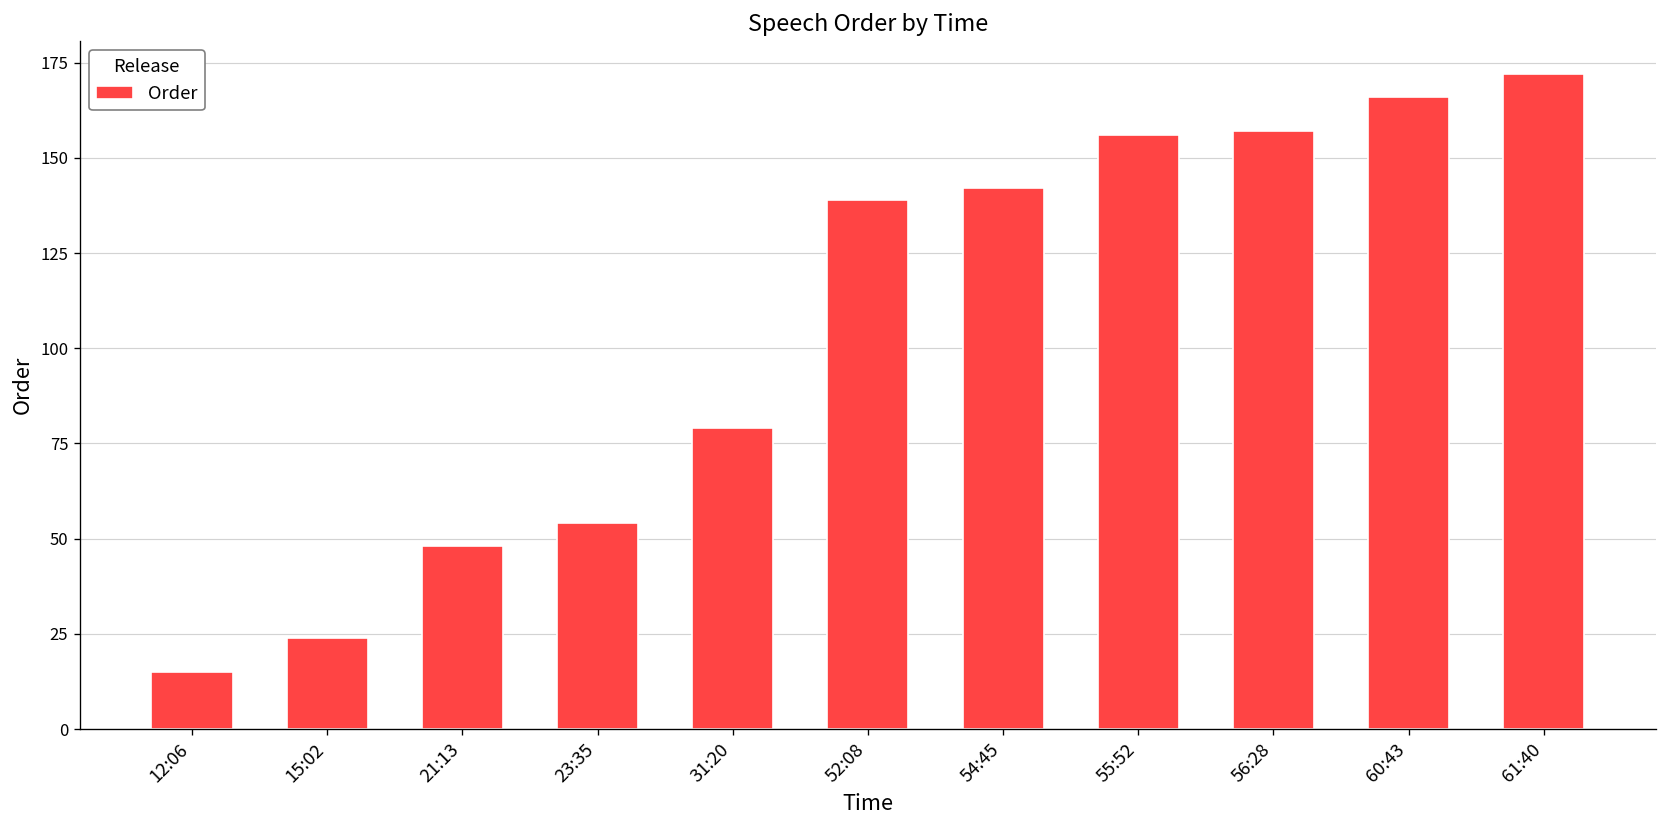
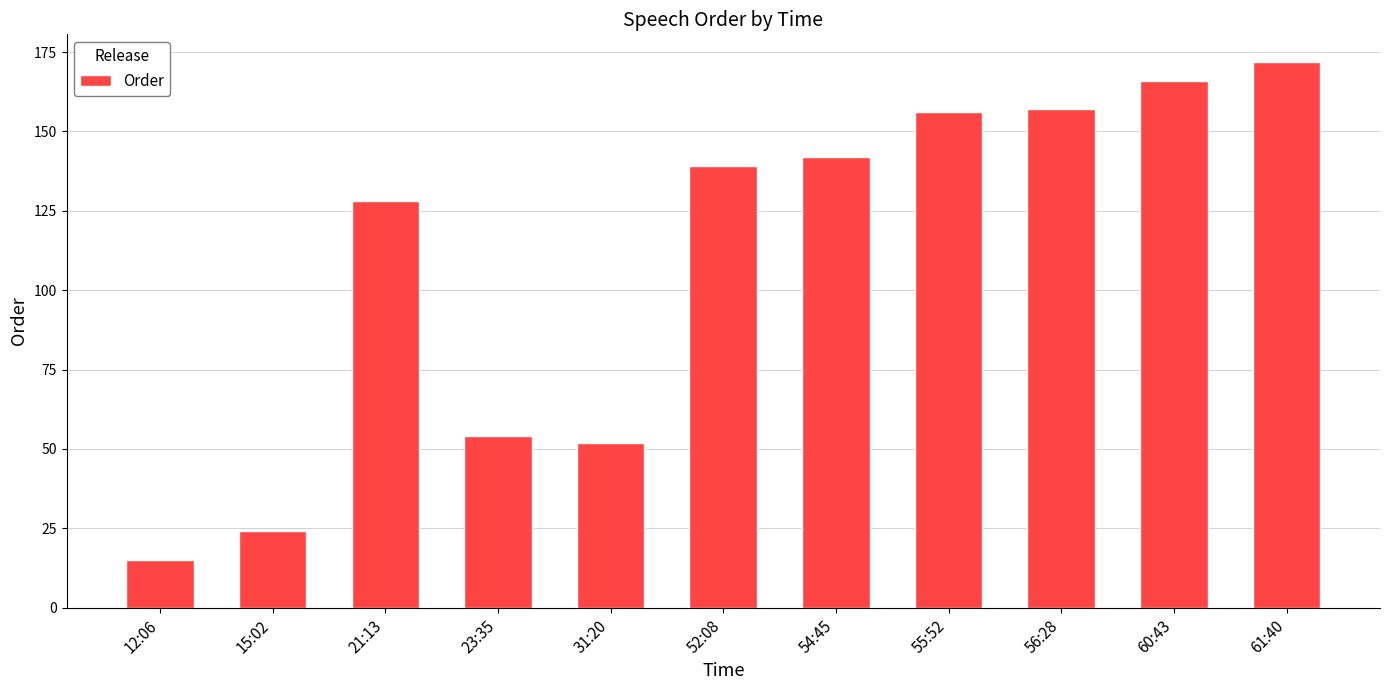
21:13: 48 -> 128
31:20: 79 -> 52
